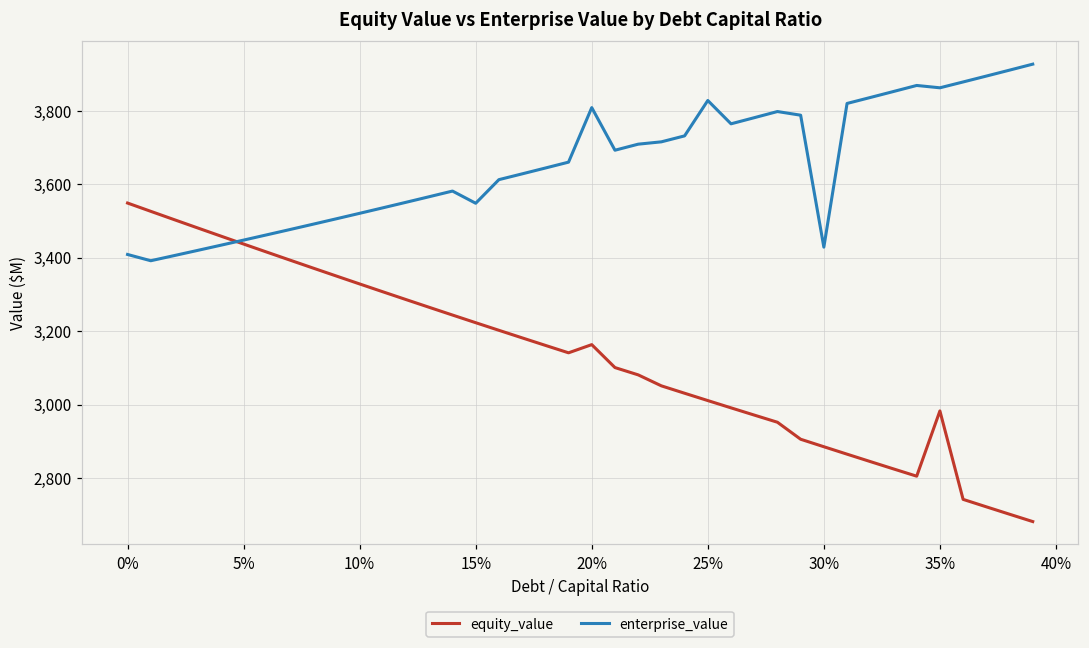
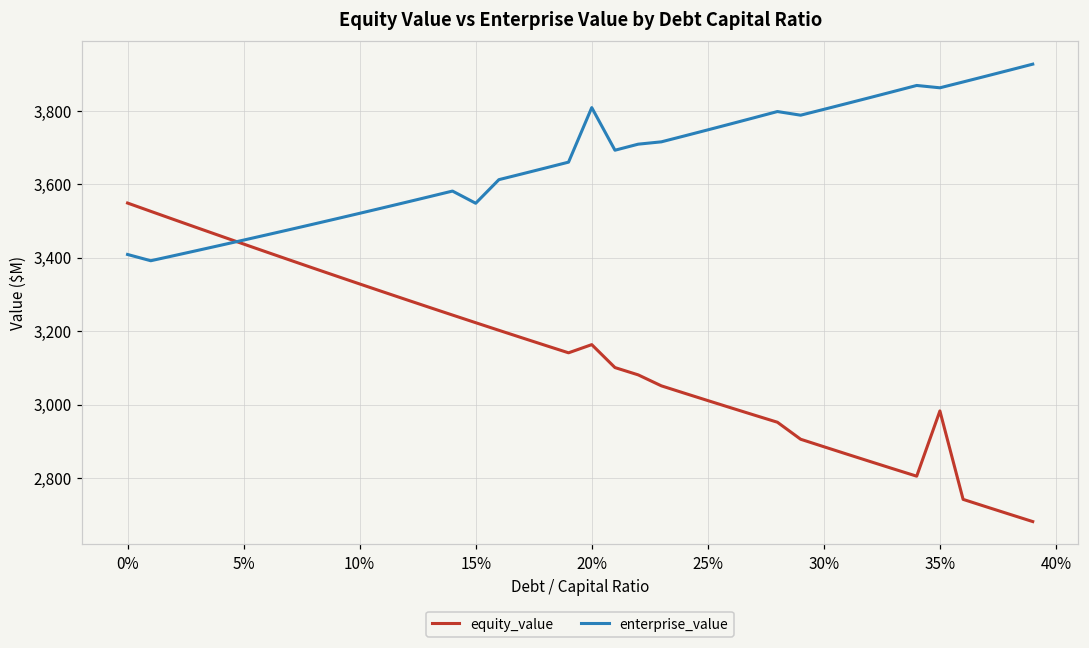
enterprise_value, 25%: 3,830 -> 3,750
enterprise_value, 30%: 3,430 -> 3,800
